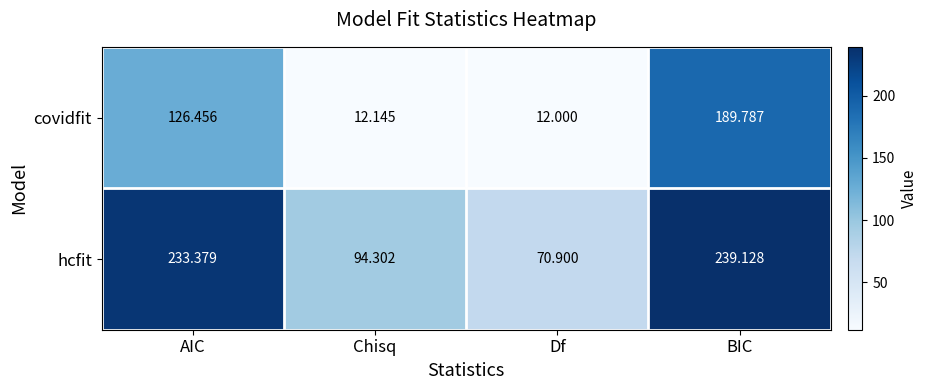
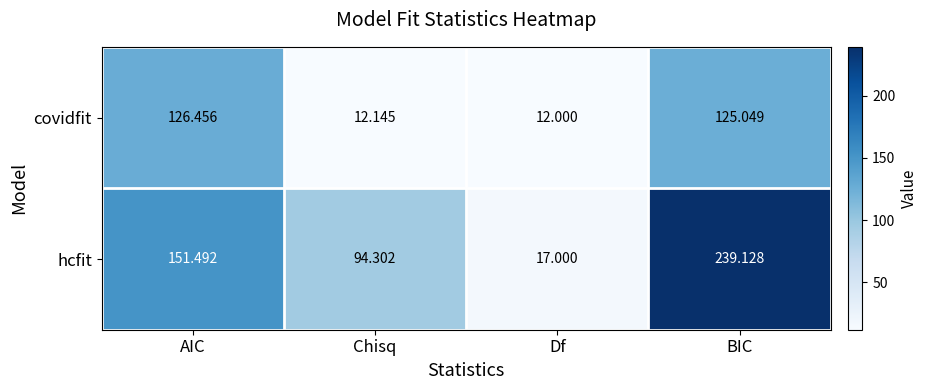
covidfit, BIC: 189.787 -> 125.049
hcfit, AIC: 233.379 -> 151.492
hcfit, Df: 70.900 -> 17.000
